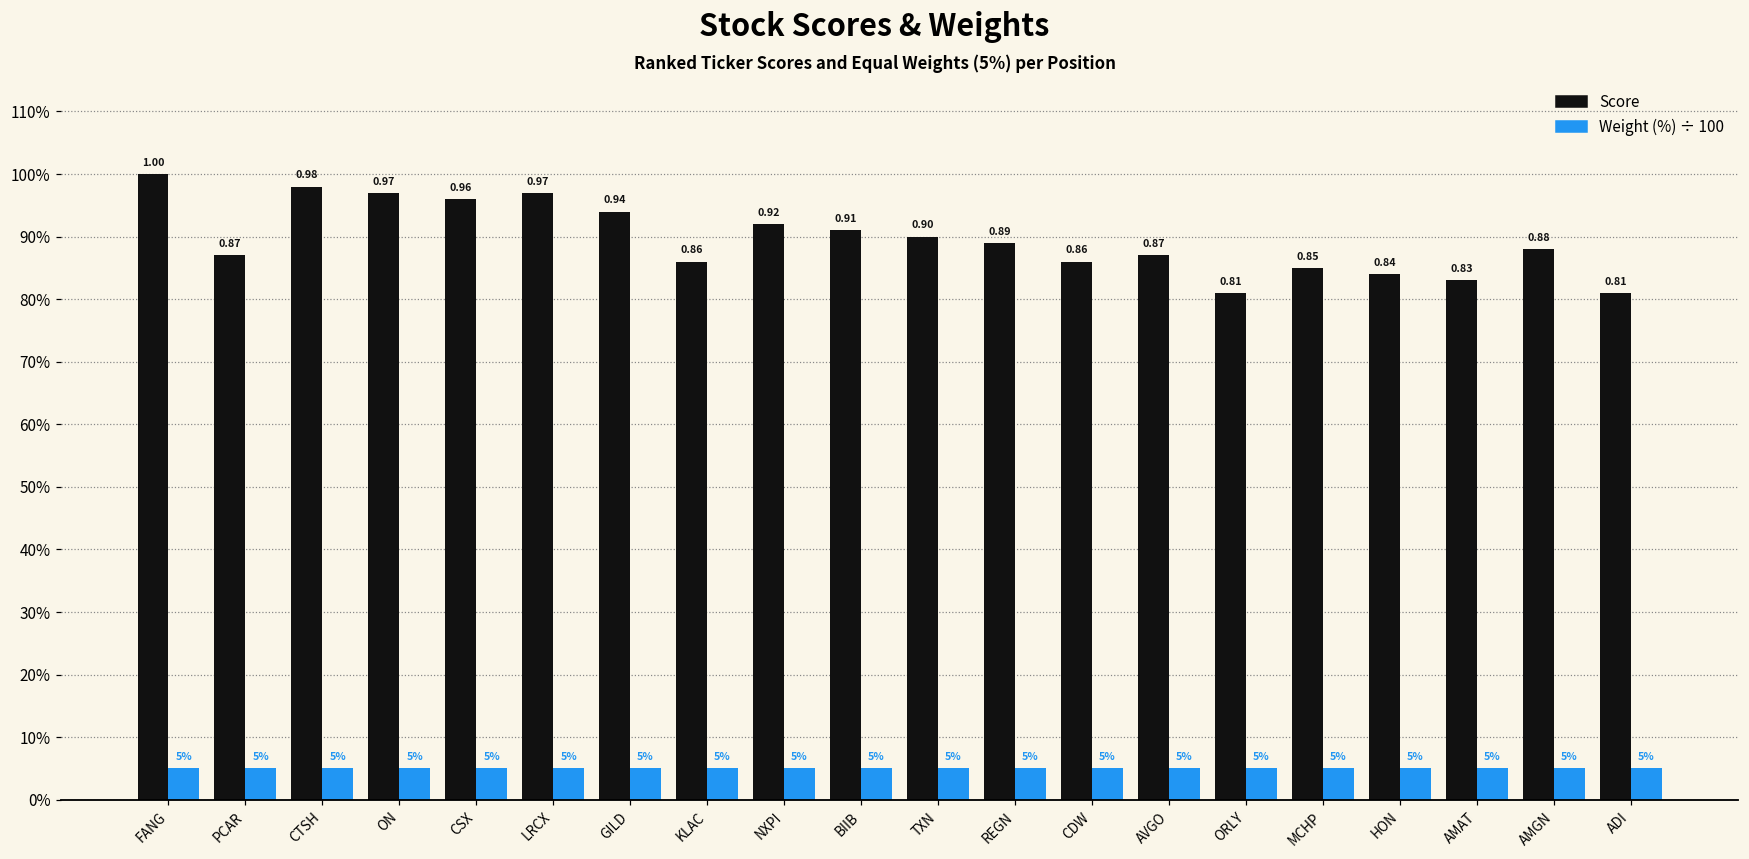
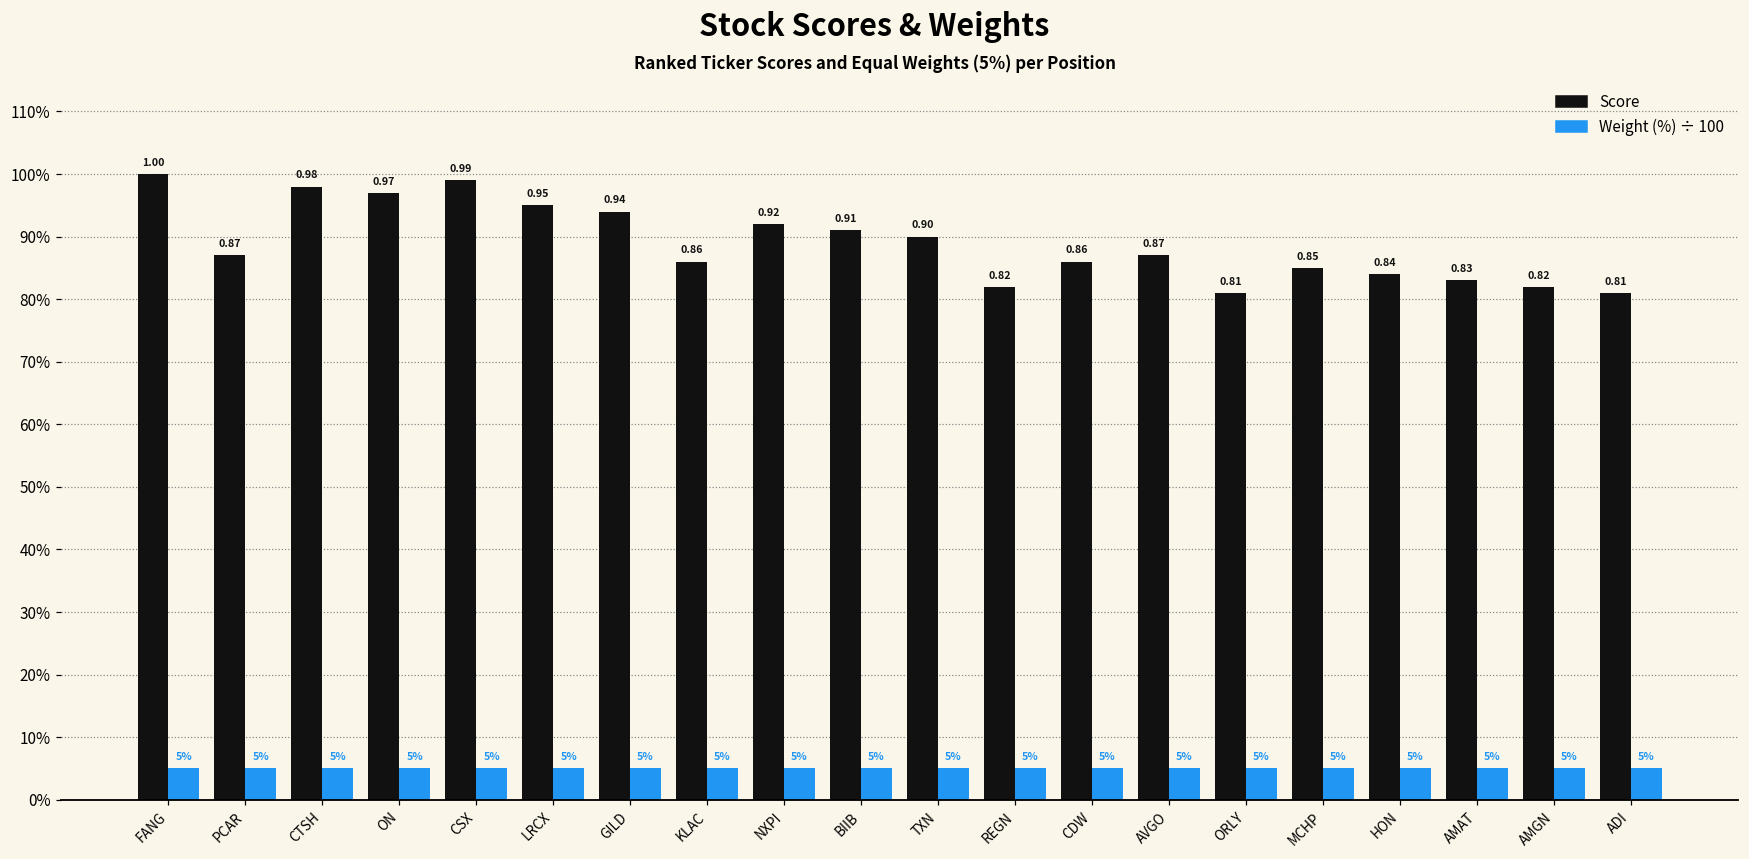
Score, CSX: 0.96 -> 0.99
Score, LRCX: 0.97 -> 0.95
Score, REGN: 0.89 -> 0.82
Score, AMGN: 0.88 -> 0.82
